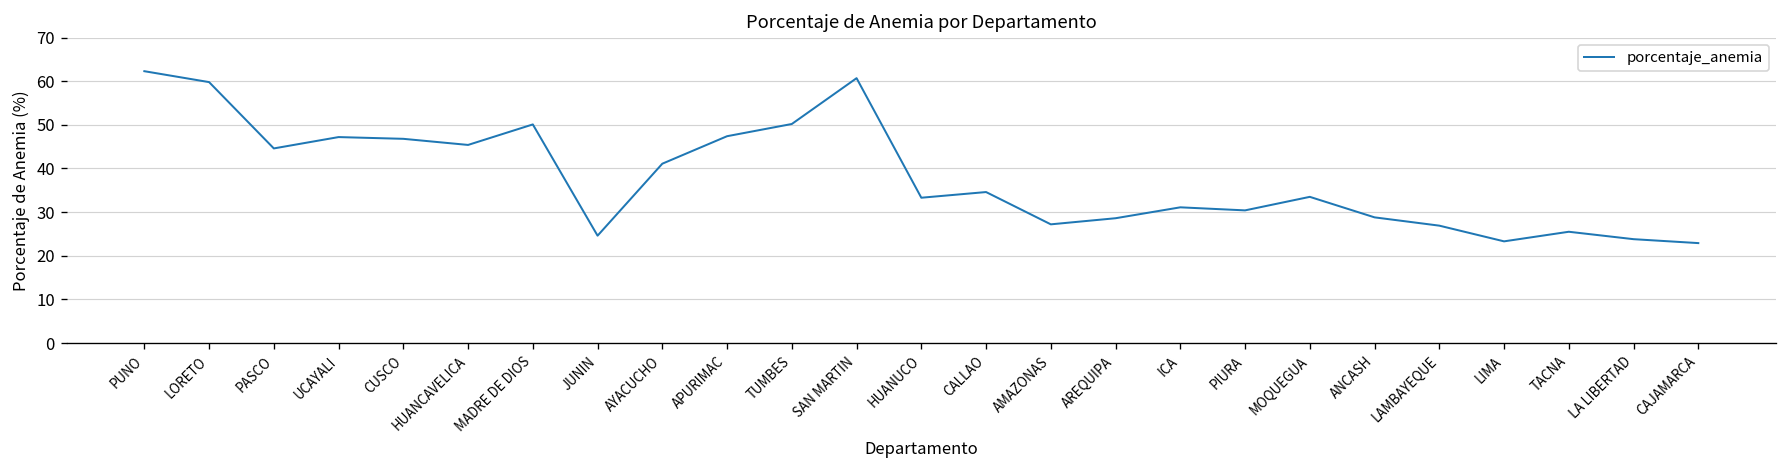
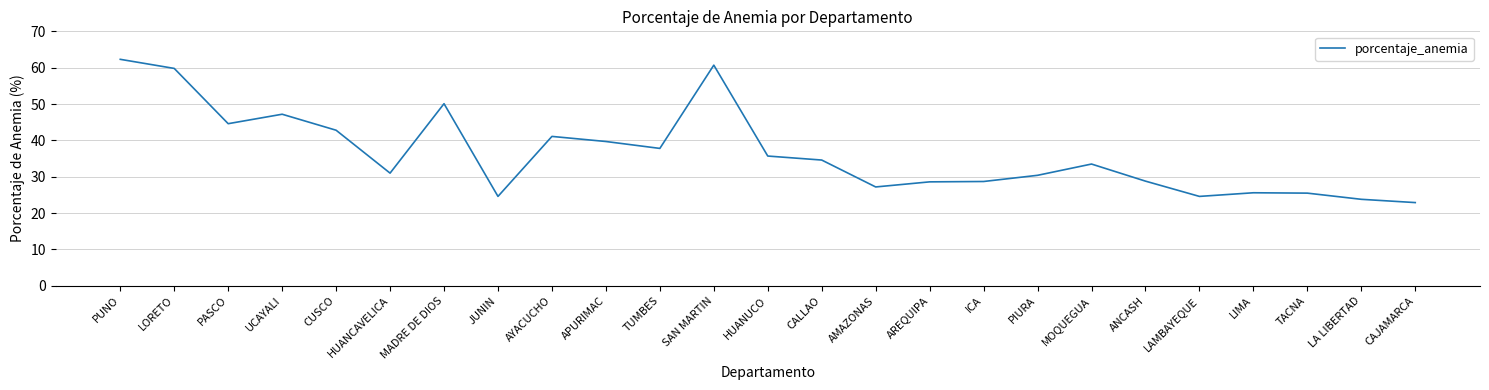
CUSCO: 47 -> 43
HUANCAVELICA: 45 -> 31
APURIMAC: 47 -> 40
TUMBES: 50 -> 38
HUANUCO: 33 -> 36
ICA: 31 -> 29
LAMBAYEQUE: 27 -> 25
LIMA: 23 -> 26
